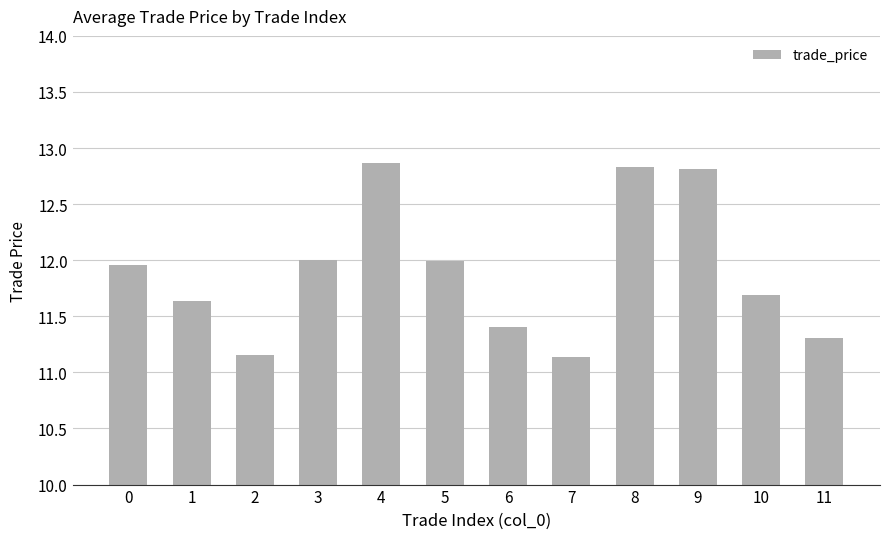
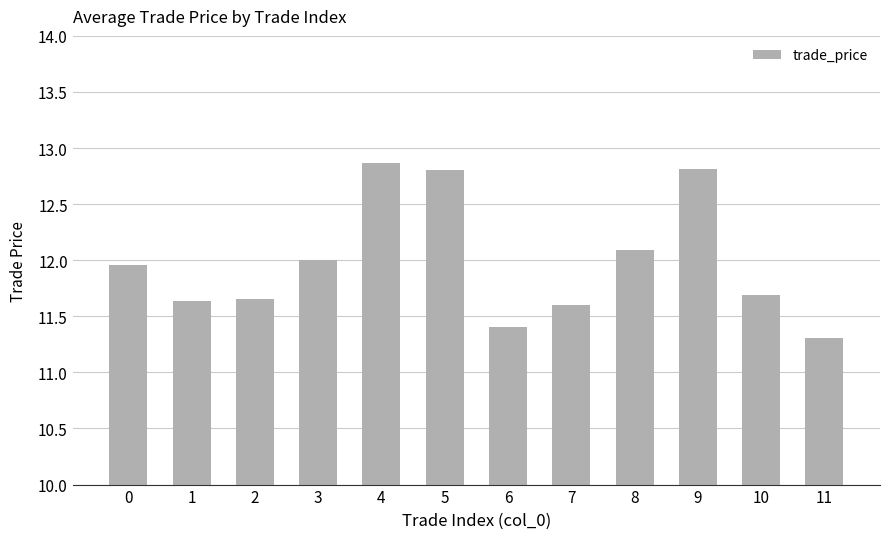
2: 11.15 -> 11.66
5: 11.99 -> 12.81
7: 11.14 -> 11.60
8: 12.83 -> 12.09
